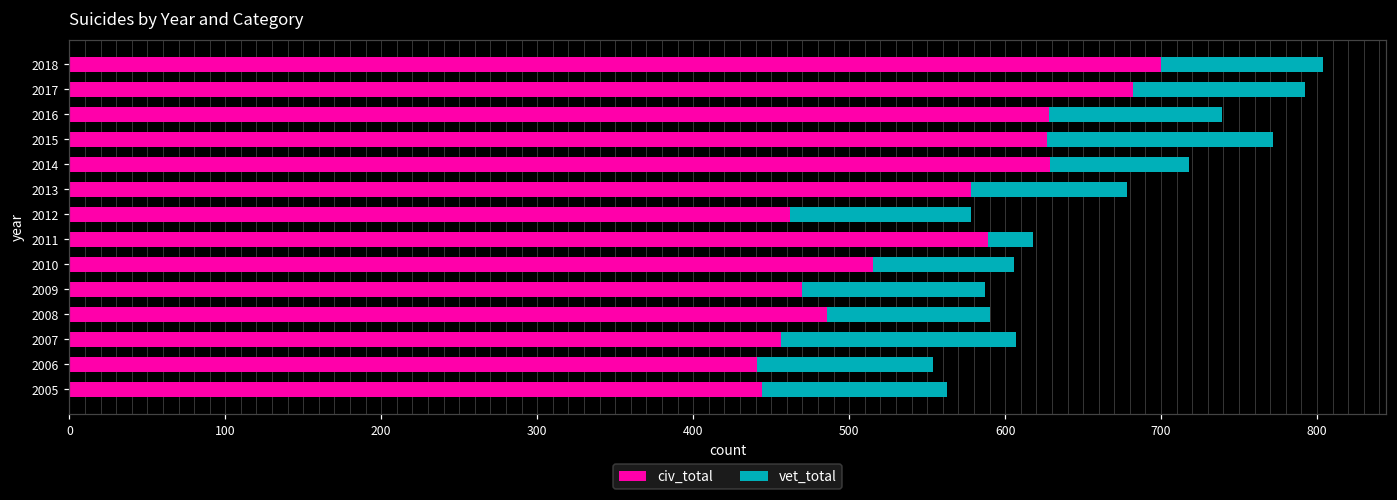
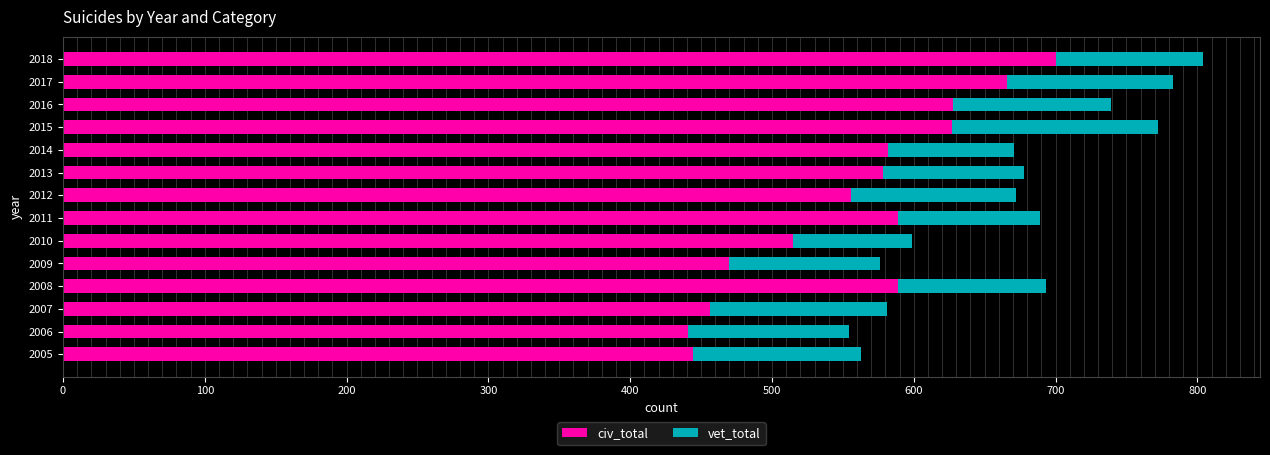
civ_total, 2017: 682 -> 666
vet_total, 2017: 110 -> 117
civ_total, 2014: 629 -> 582
civ_total, 2012: 462 -> 556
vet_total, 2011: 29 -> 100
vet_total, 2010: 91 -> 84
vet_total, 2009: 117 -> 106
civ_total, 2008: 486 -> 589
vet_total, 2007: 151 -> 125
